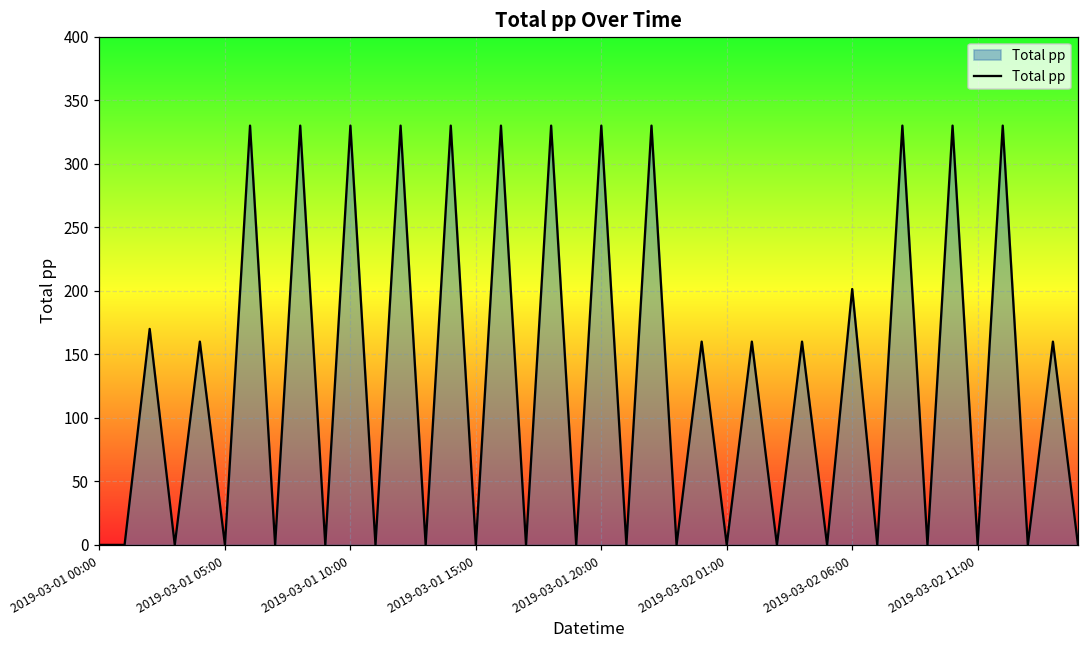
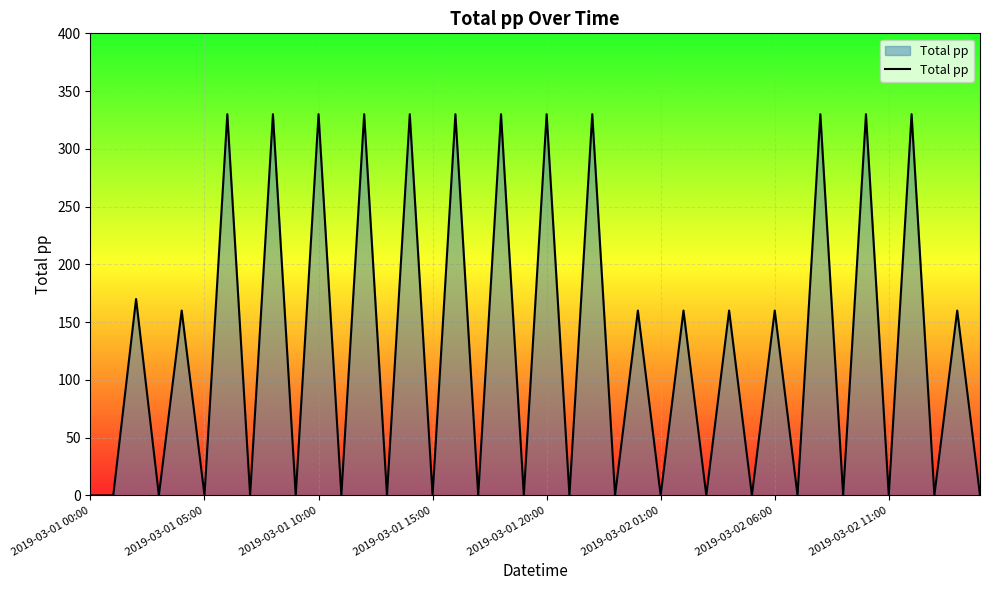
2019-03-02 06:00: 201 -> 160
